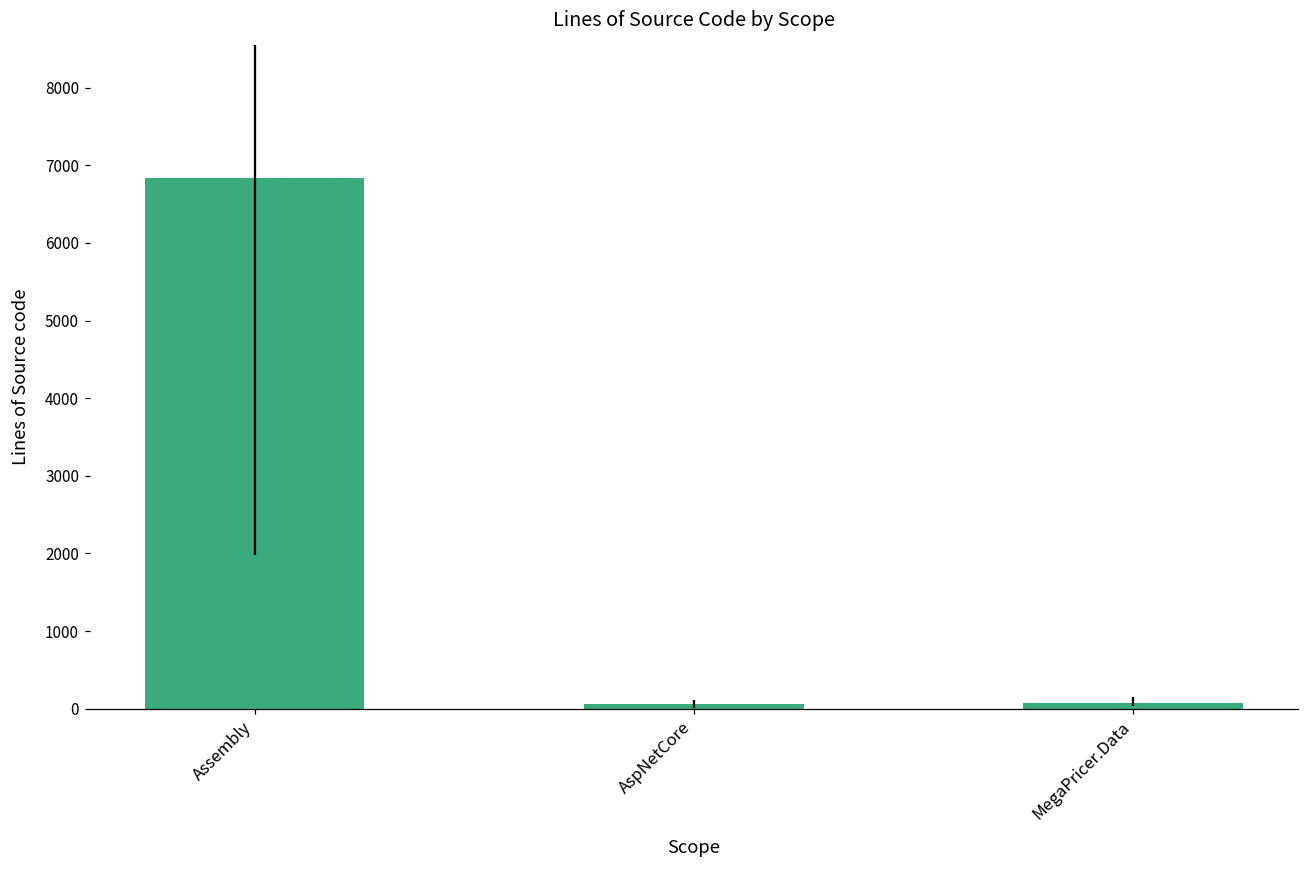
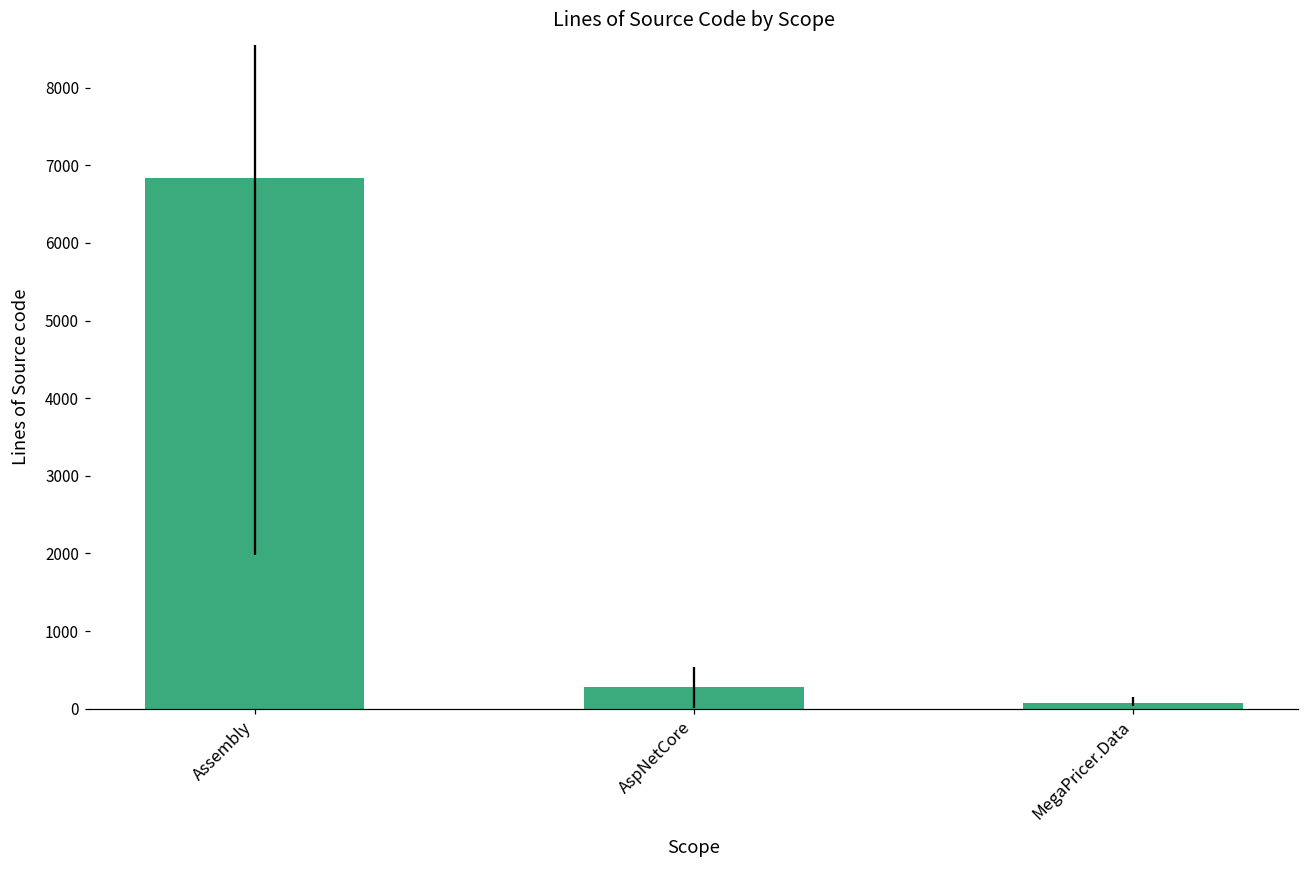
AspNetCore: 100 -> 300
